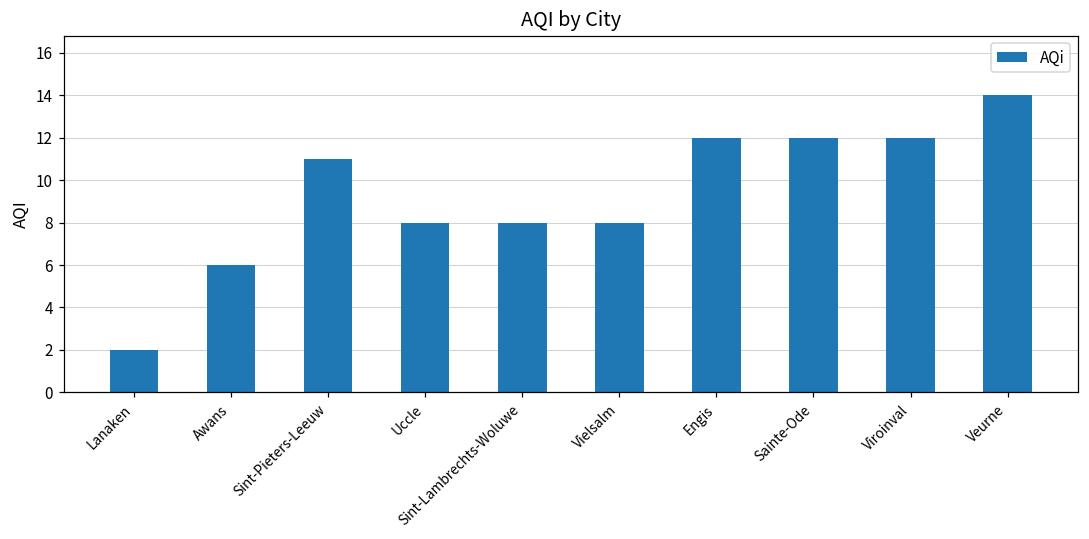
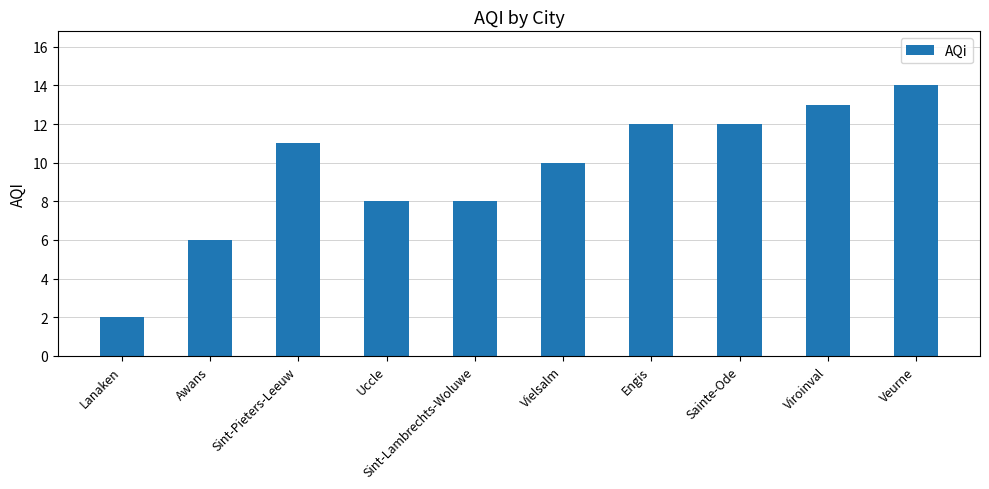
Vielsalm: 8 -> 10
Viroinval: 12 -> 13
